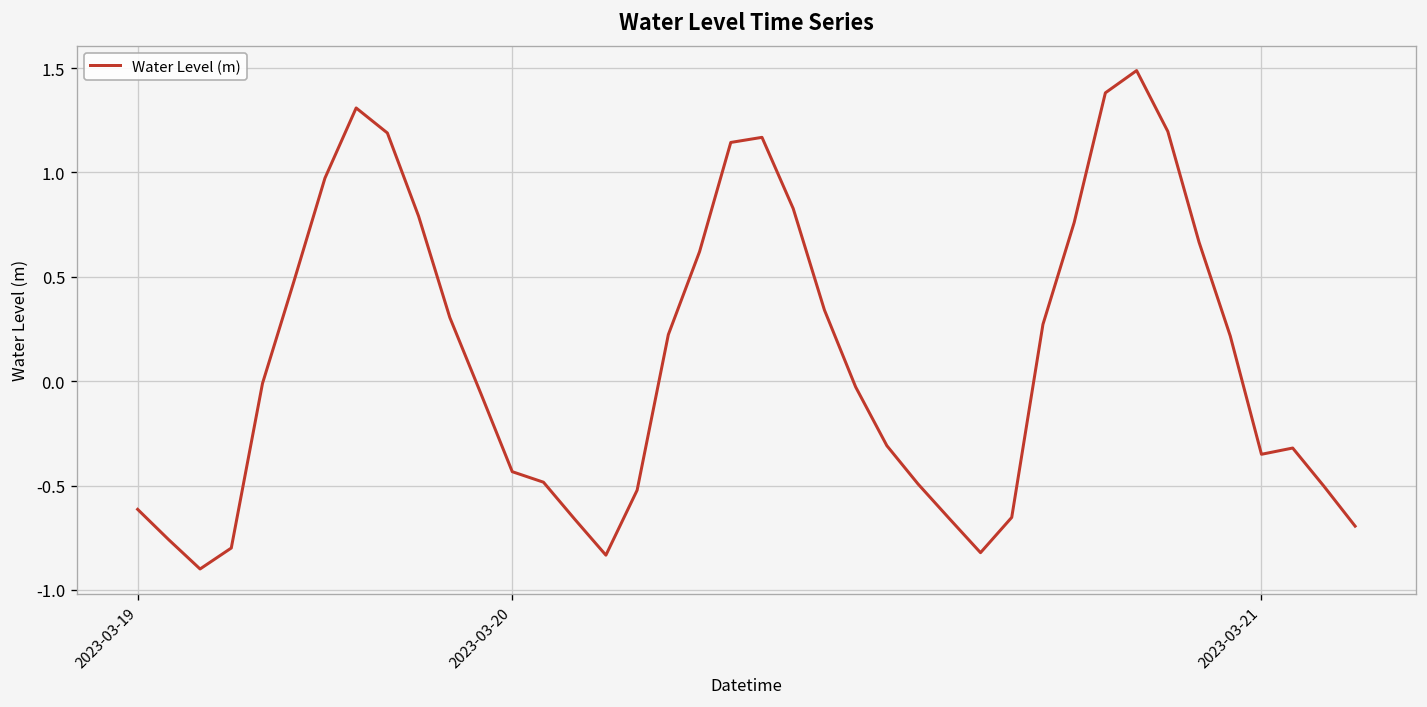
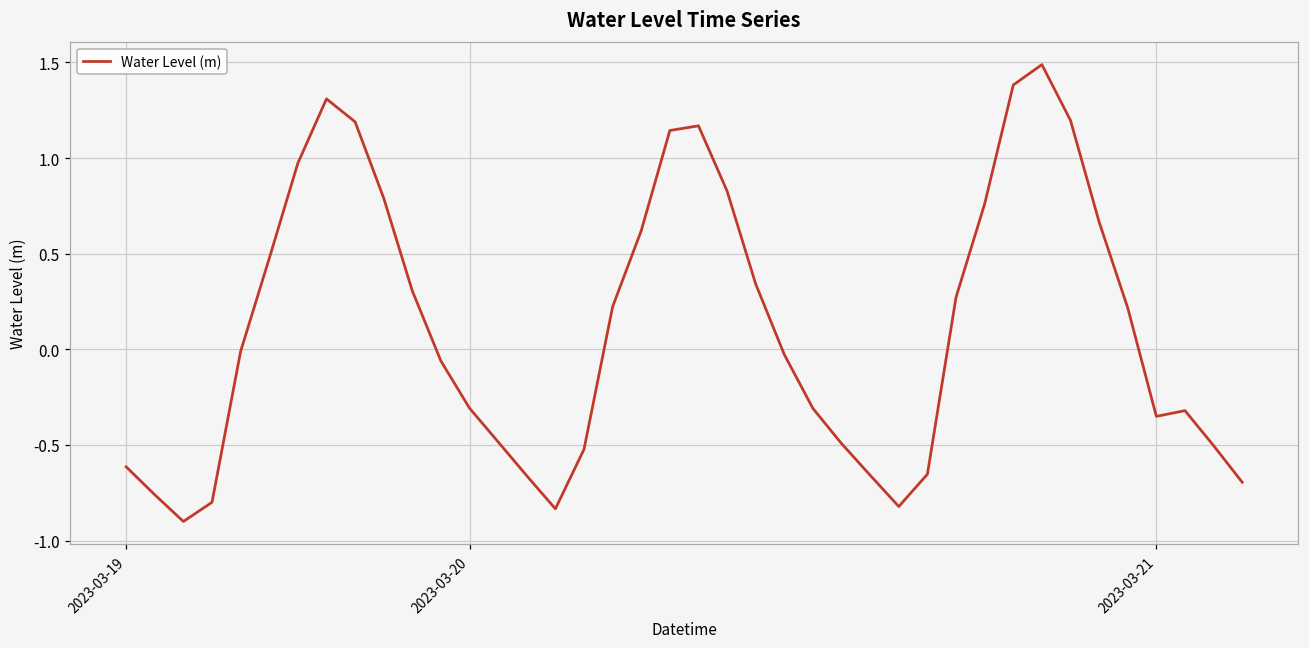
2023-03-20: -0.43 -> -0.31
